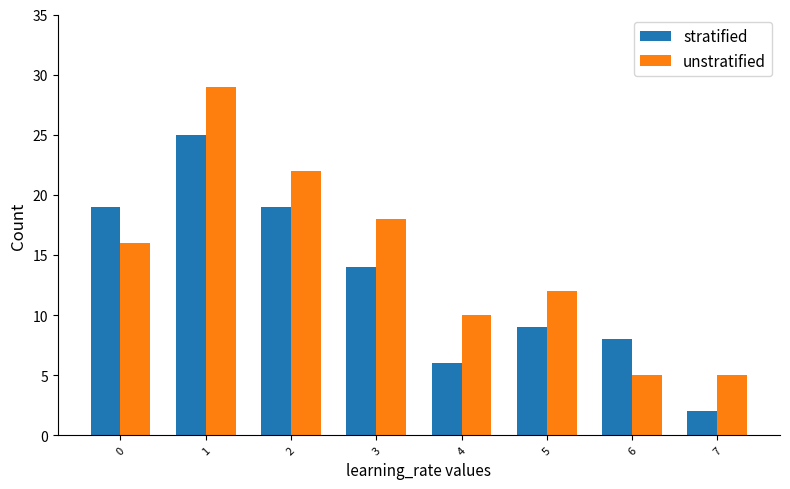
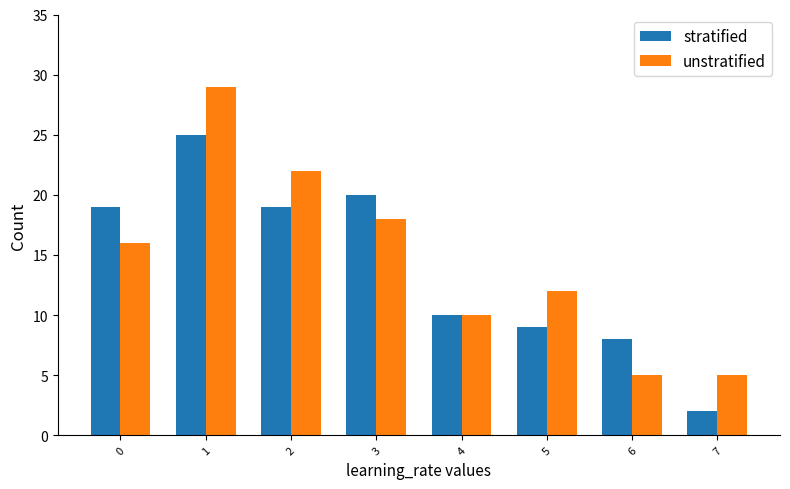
stratified, 3: 14 -> 20
stratified, 4: 6 -> 10
